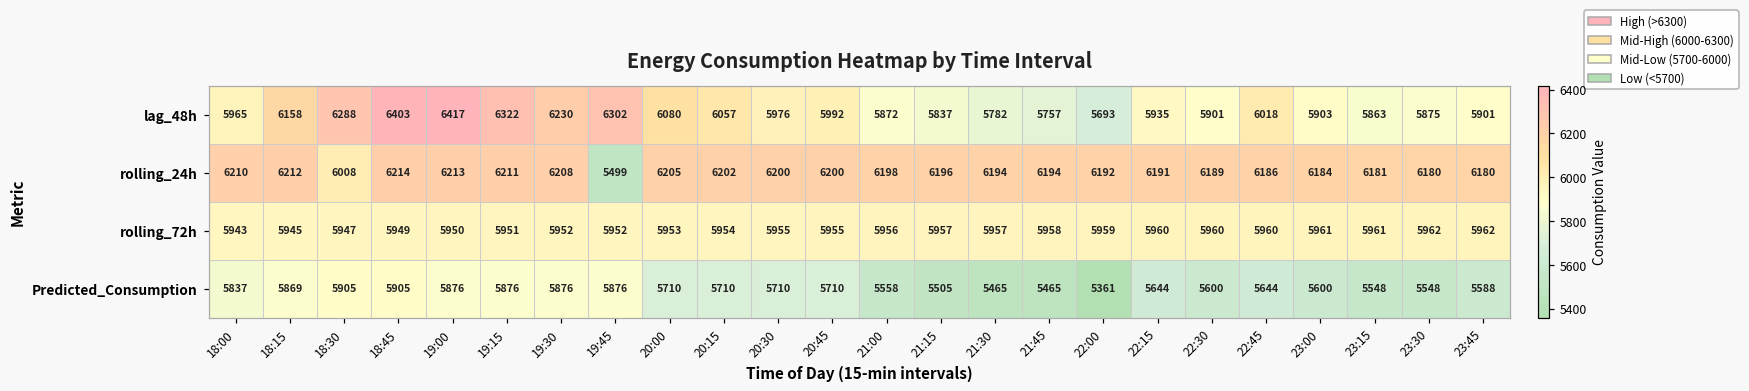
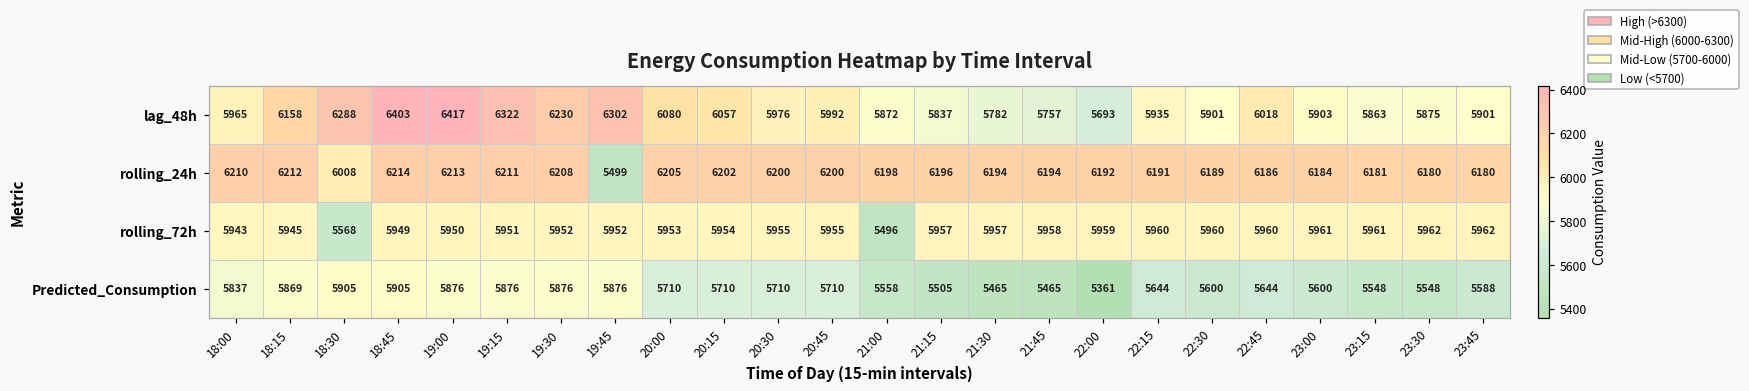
rolling_72h, 18:30: 5947 -> 5568
rolling_72h, 21:00: 5956 -> 5496
